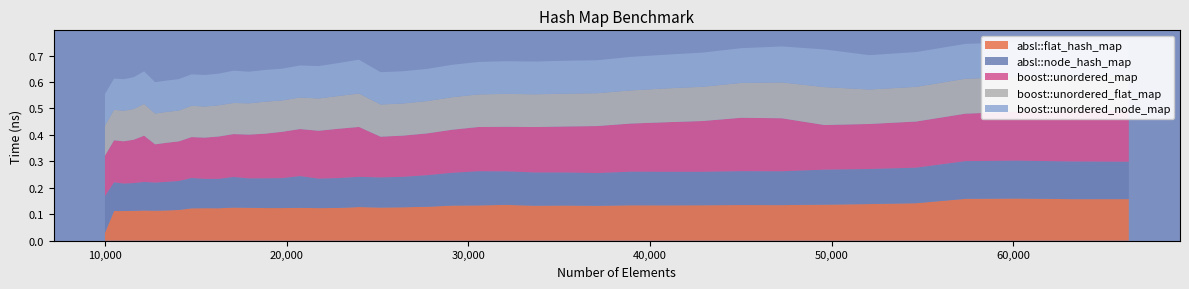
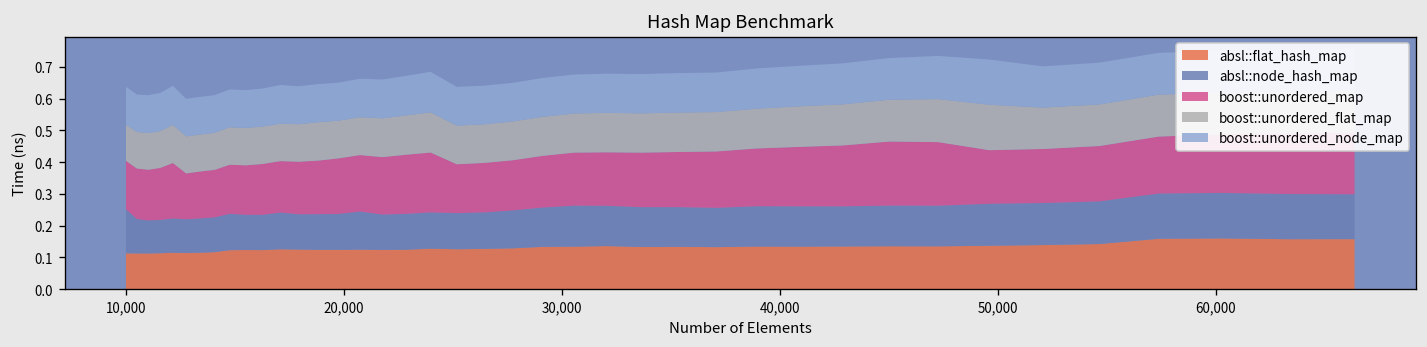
absl::flat_hash_map, 10,000: 0.03 -> 0.11
